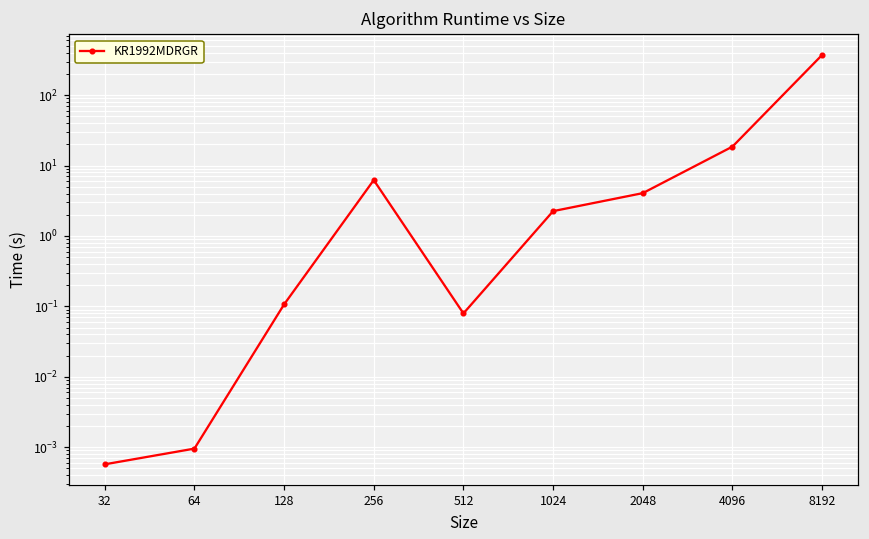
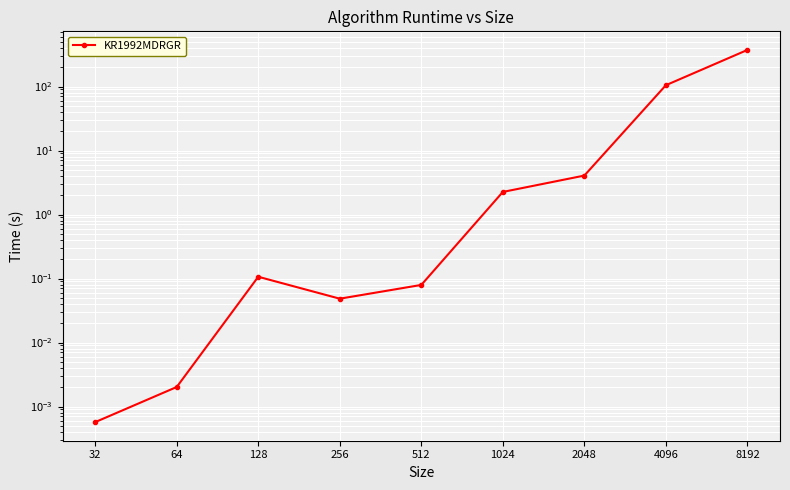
64: 0.0010 -> 0.0020
256: 6 -> 0.05
4096: 19 -> 100
